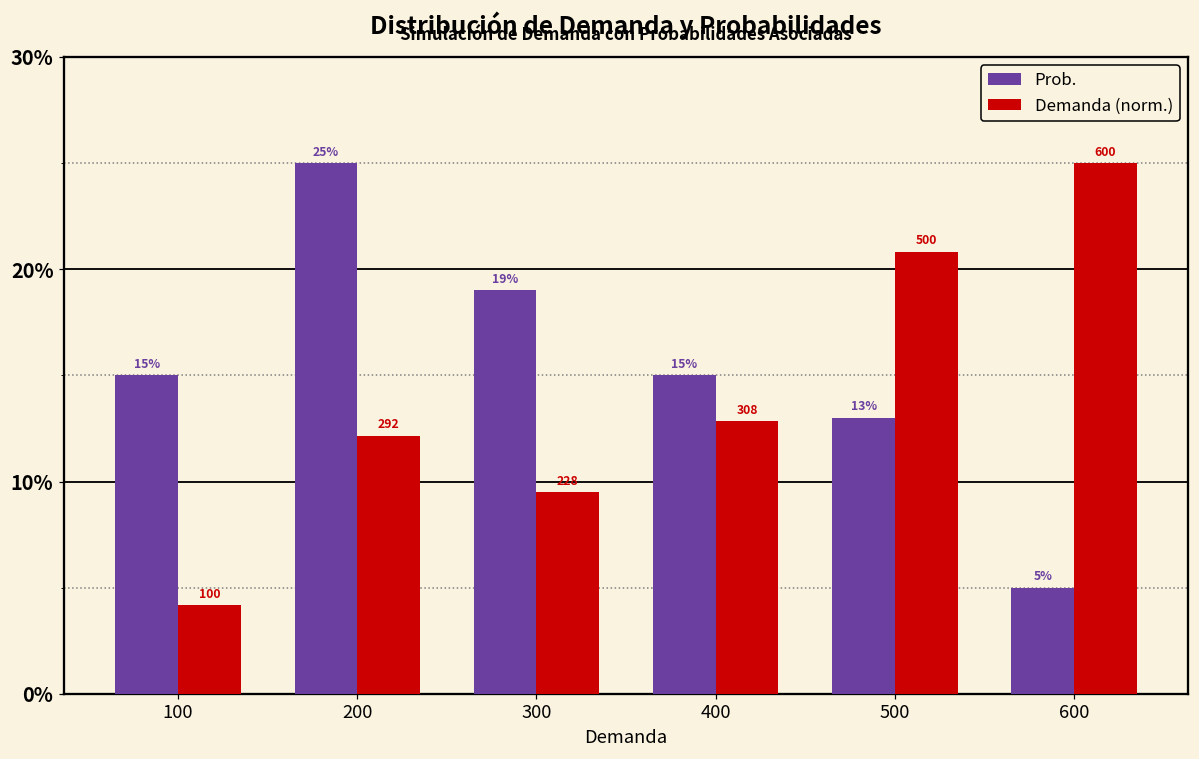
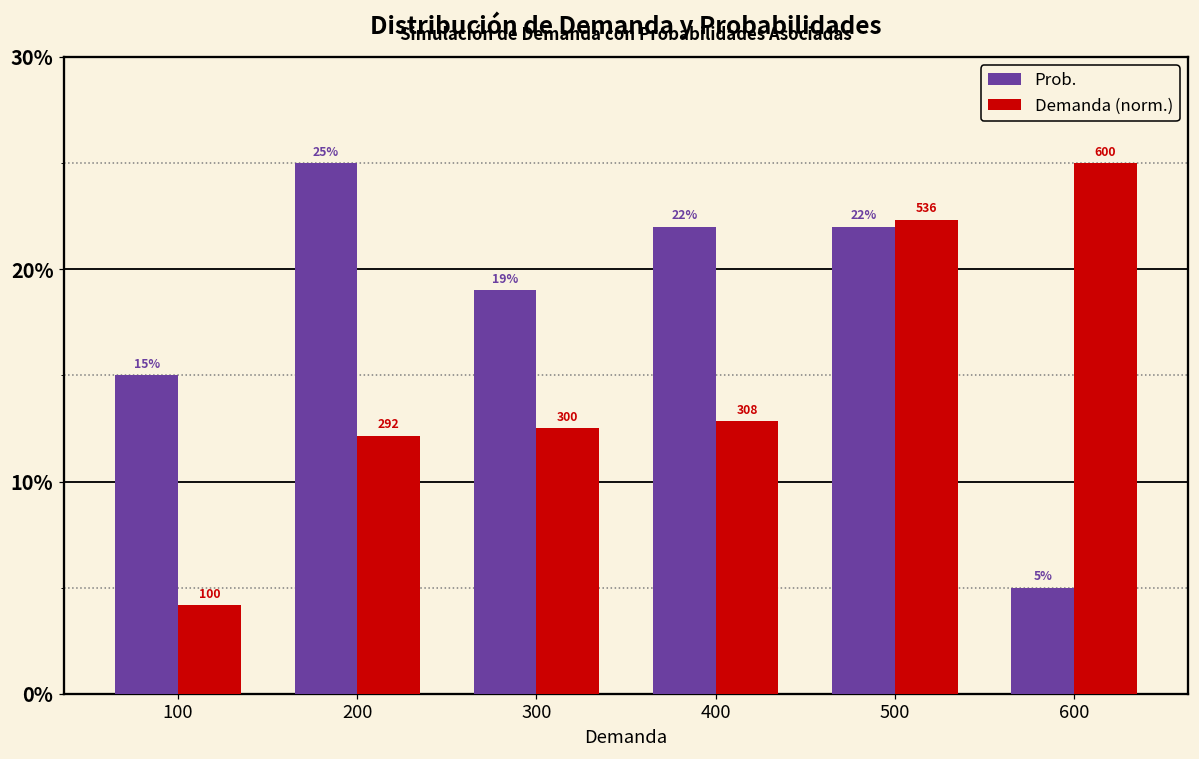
Demanda (norm.), 300: 228 -> 300
Prob., 400: 15% -> 22%
Prob., 500: 13% -> 22%
Demanda (norm.), 500: 500 -> 536
